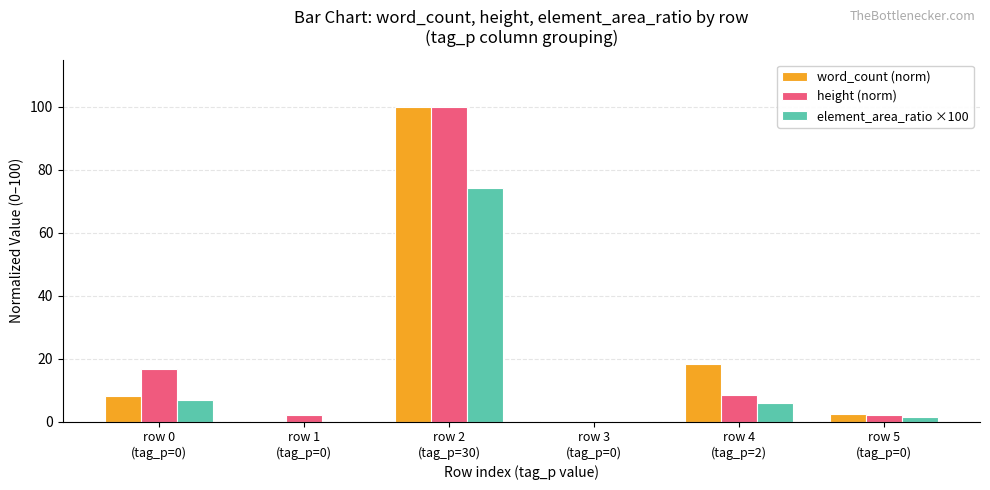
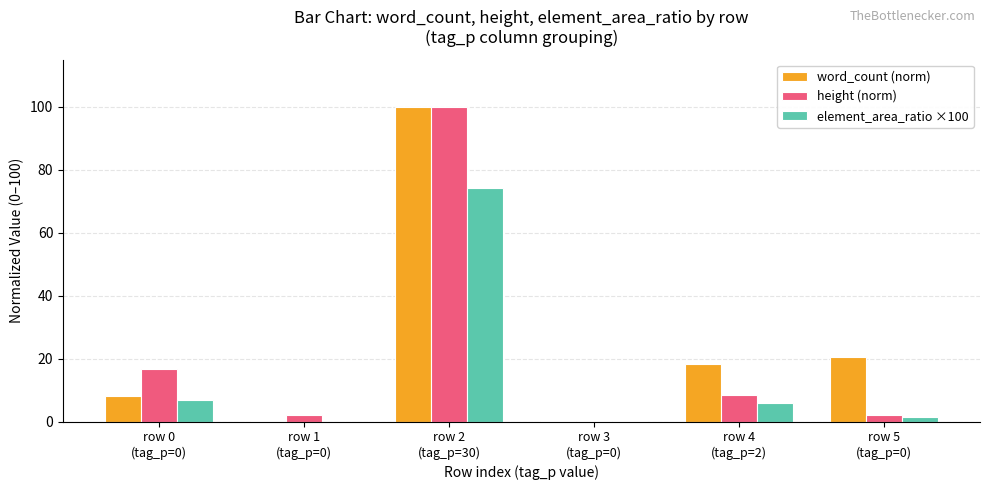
word_count (norm), row 5 (tag_p=0): 2 -> 21
